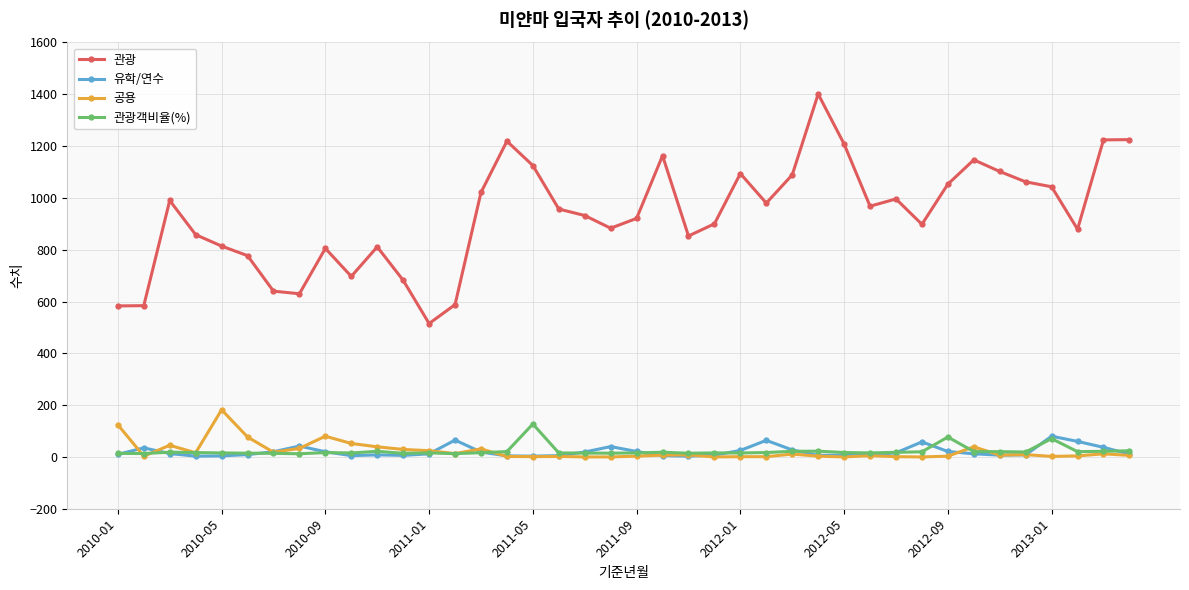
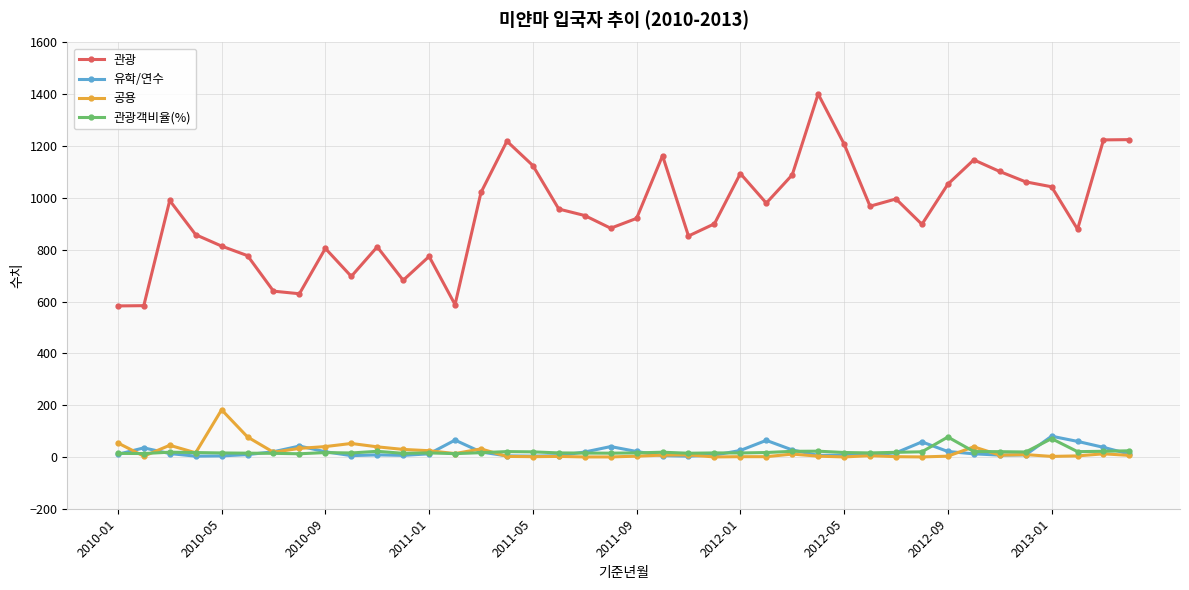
공용, 2010-01: 120 -> 50
공용, 2010-09: 80 -> 40
관광, 2011-01: 520 -> 770
관광객비율(%), 2011-05: 130 -> 20
